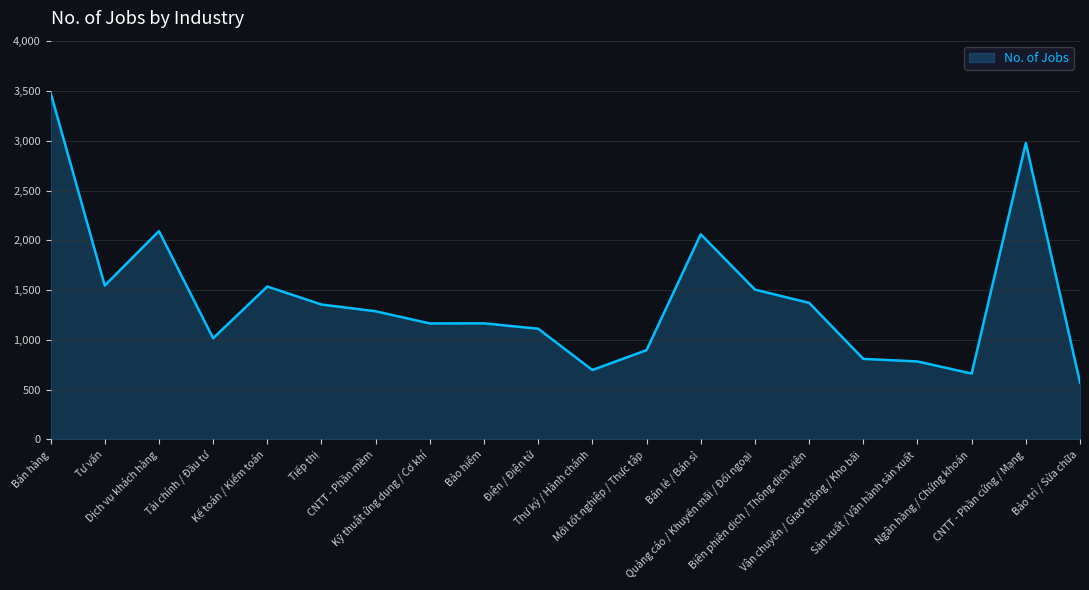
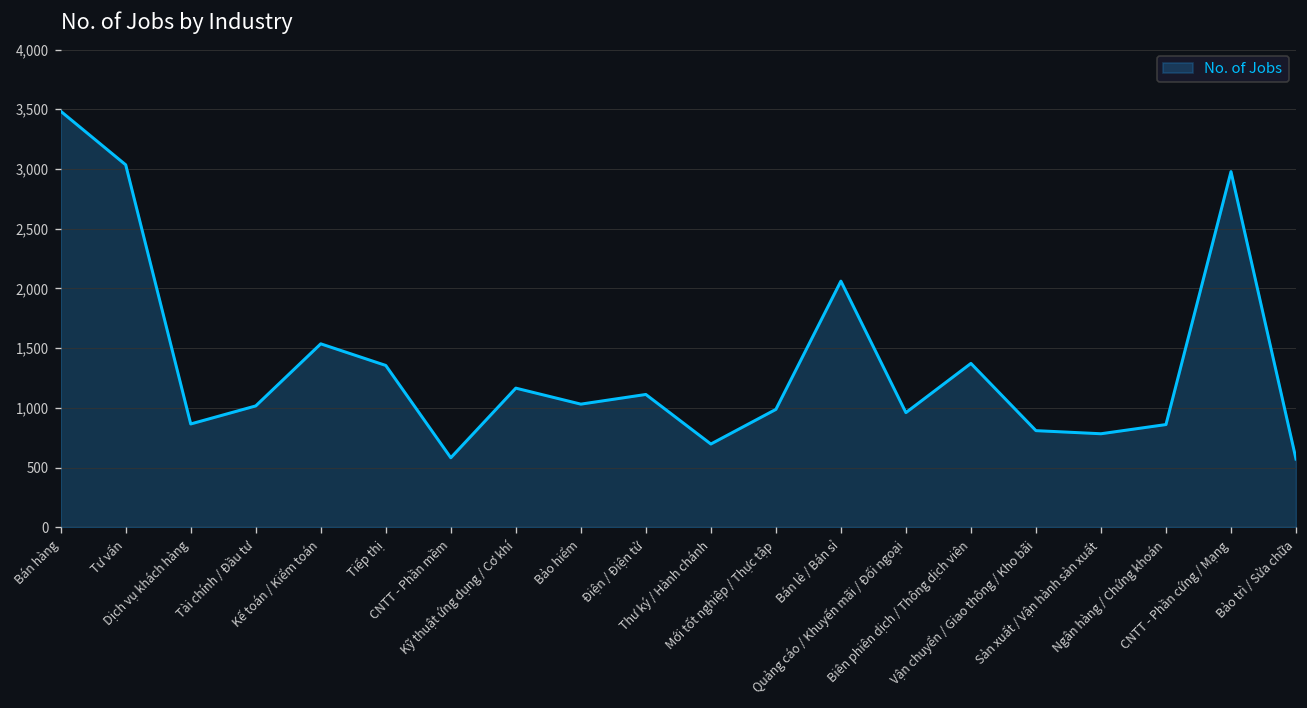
Tư vấn: 1,500 -> 3,000
Dịch vụ khách hàng: 2,100 -> 900
CNTT - Phần mềm: 1,300 -> 600
Bảo hiểm: 1,200 -> 1,000
Mới tốt nghiệp / Thực tập: 900 -> 1,000
Quảng cáo / Khuyến mãi / Đối ngoại: 1,500 -> 1,000
Ngân hàng / Chứng khoán: 700 -> 900
